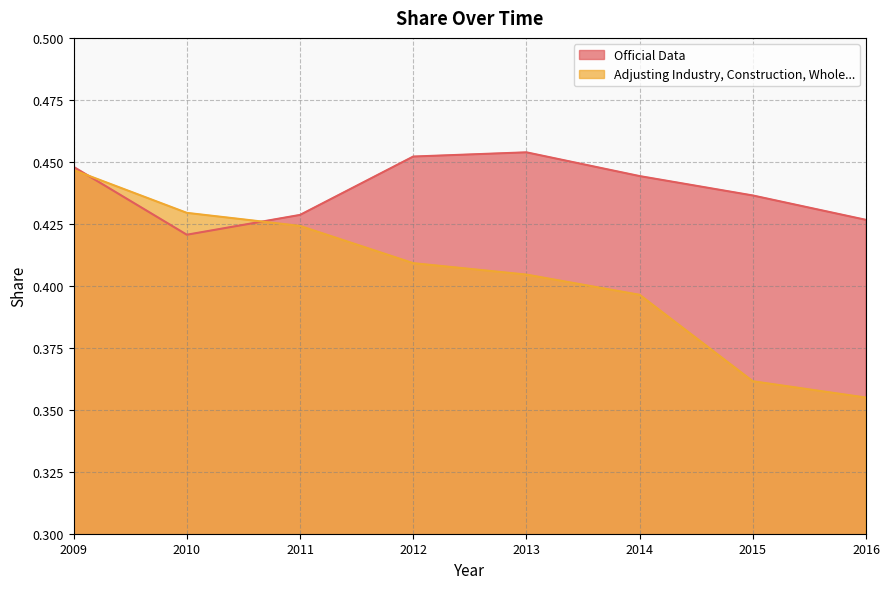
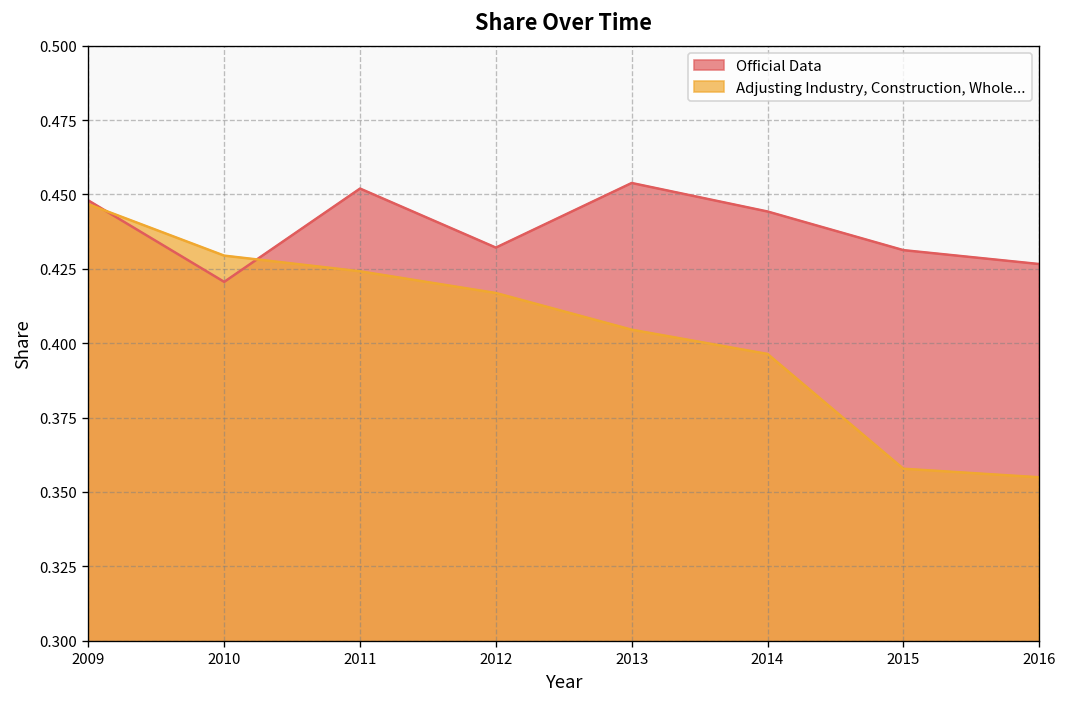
Official Data, 2011: 0.429 -> 0.452
Official Data, 2012: 0.452 -> 0.432
Adjusting Industry, Construction, Whole..., 2012: 0.409 -> 0.417
Official Data, 2015: 0.436 -> 0.431
Adjusting Industry, Construction, Whole..., 2015: 0.362 -> 0.358
